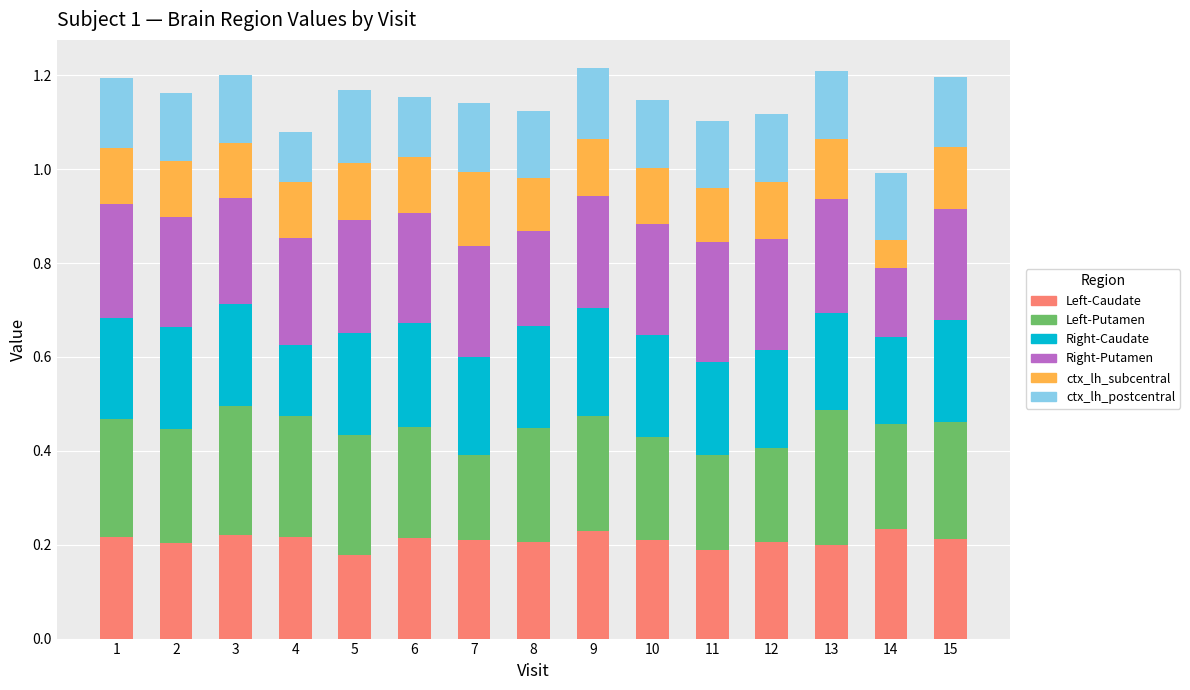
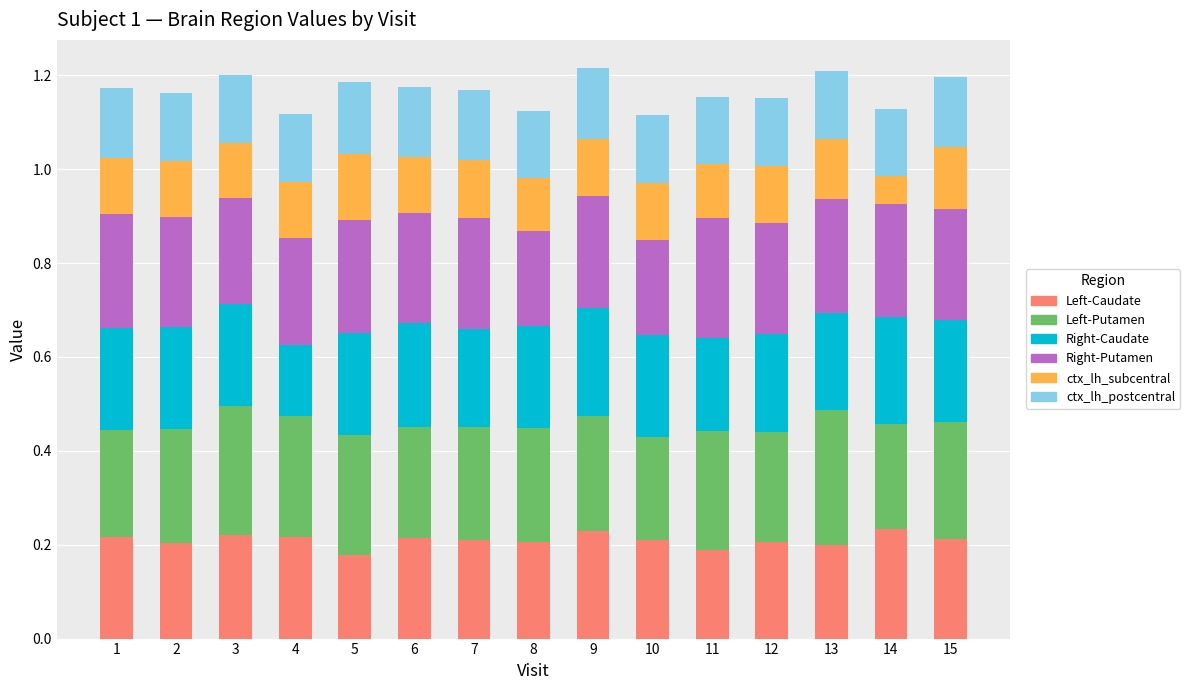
Left-Putamen, 1: 0.25 -> 0.23
ctx_lh_postcentral, 4: 0.11 -> 0.14
ctx_lh_subcentral, 5: 0.12 -> 0.14
ctx_lh_postcentral, 6: 0.13 -> 0.15
Left-Putamen, 7: 0.18 -> 0.24
ctx_lh_subcentral, 7: 0.16 -> 0.12
Right-Putamen, 10: 0.24 -> 0.20
Left-Putamen, 11: 0.20 -> 0.25
Left-Putamen, 12: 0.20 -> 0.24
Right-Caudate, 14: 0.19 -> 0.23
Right-Putamen, 14: 0.15 -> 0.24
